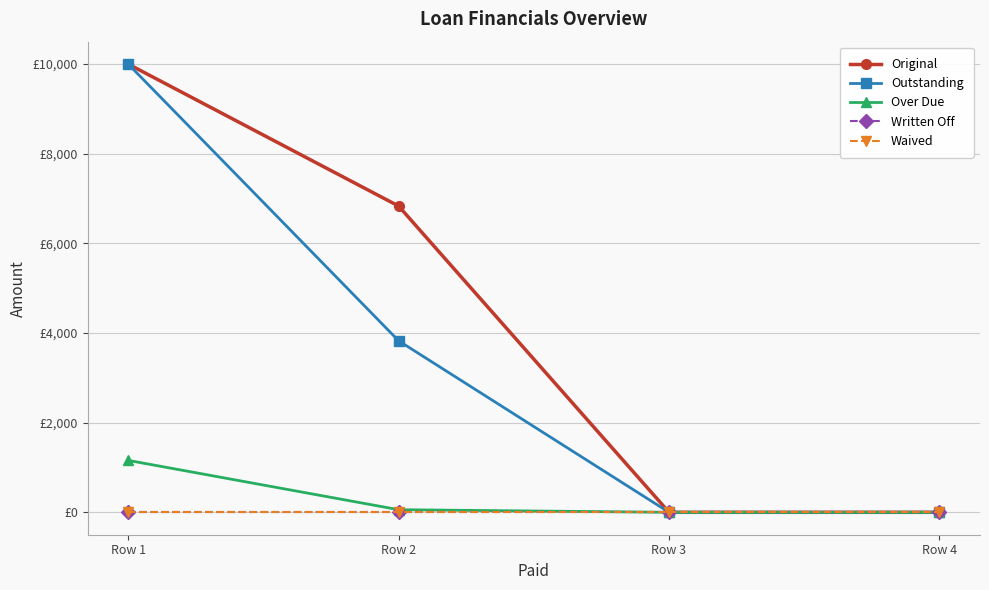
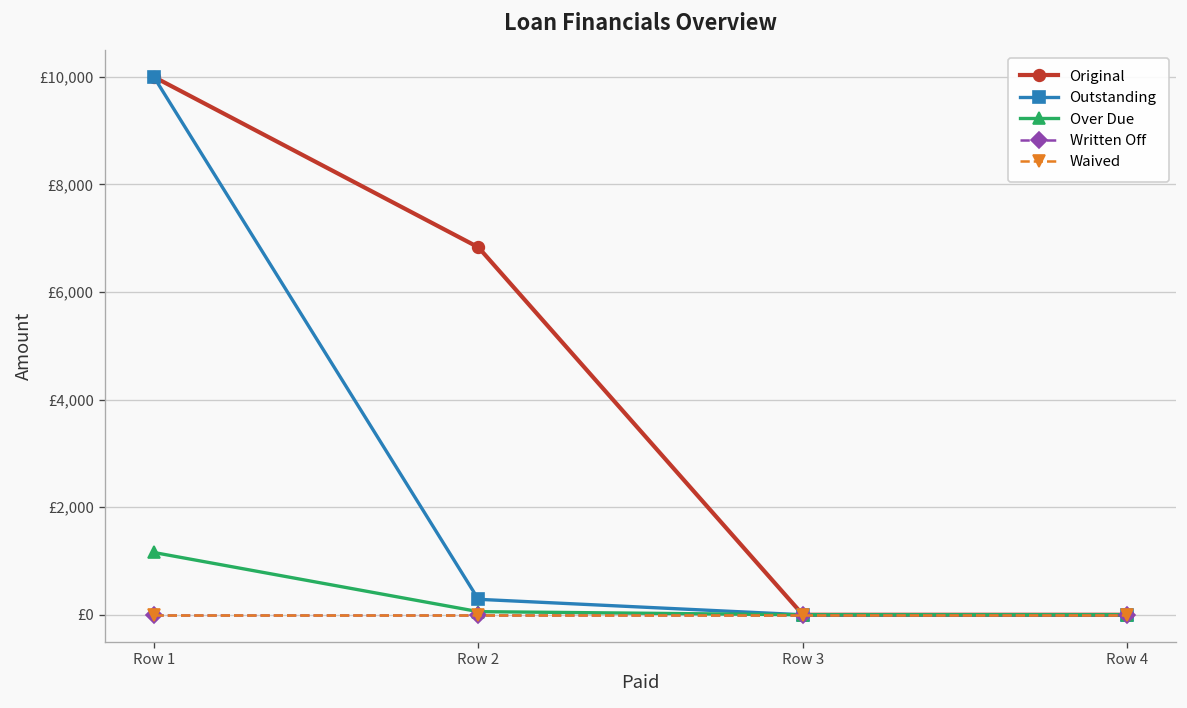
Outstanding, Row 2: £3,800 -> £300
